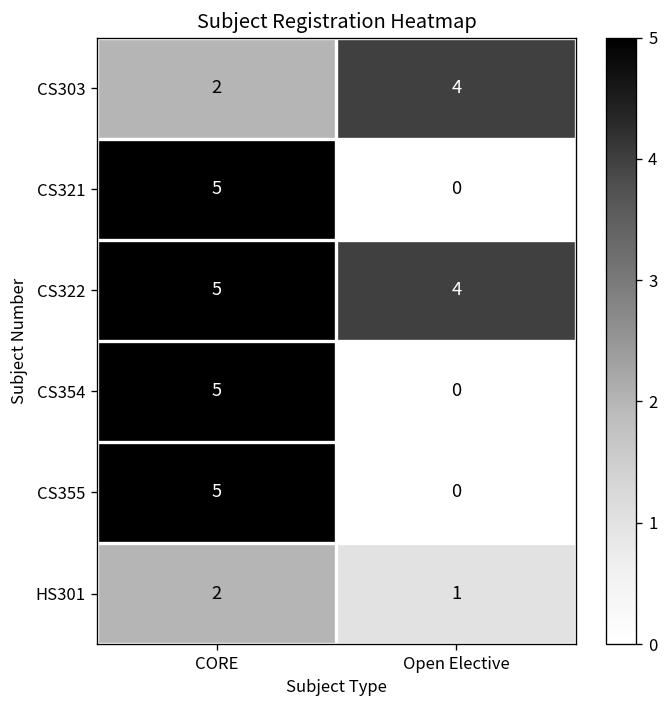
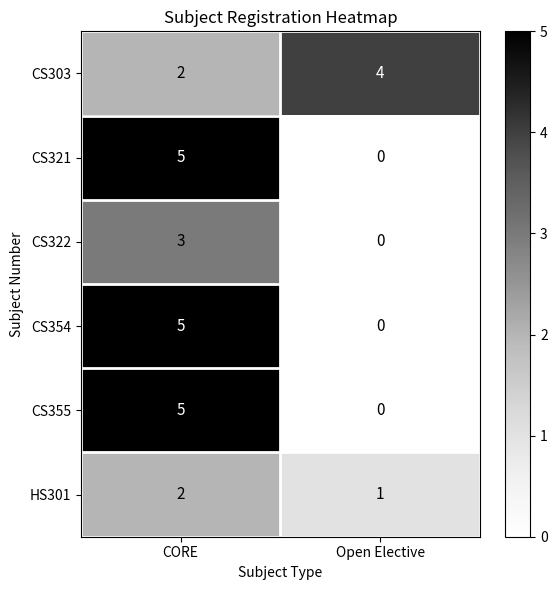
CS322, CORE: 5 -> 3
CS322, Open Elective: 4 -> 0
